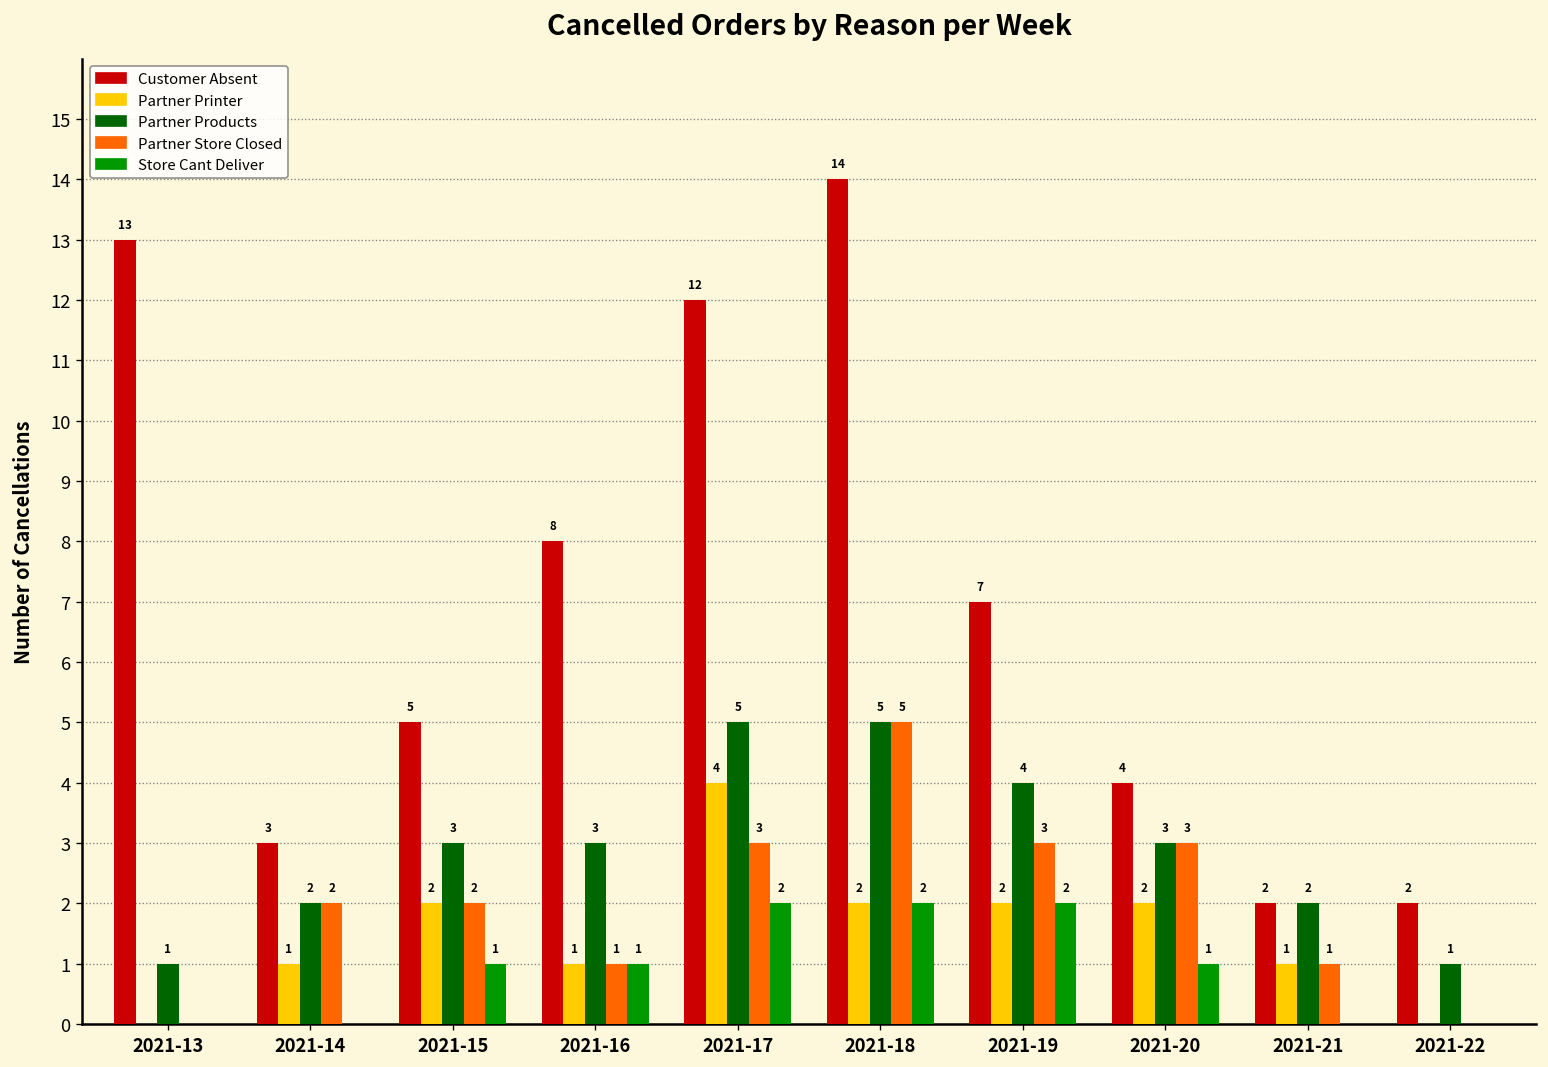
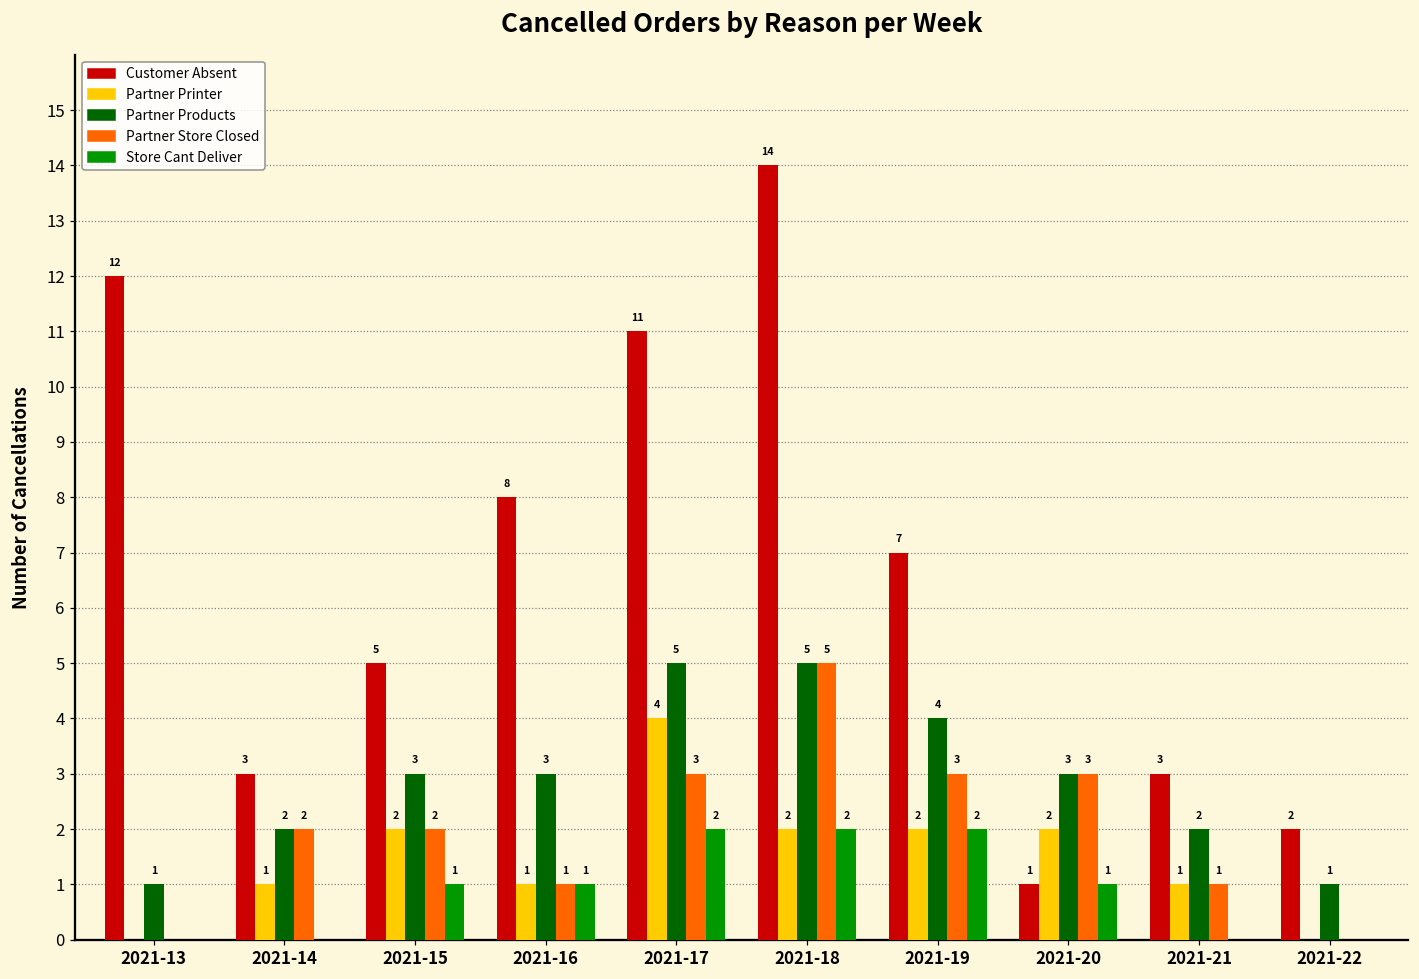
Customer Absent, 2021-13: 13 -> 12
Customer Absent, 2021-17: 12 -> 11
Customer Absent, 2021-20: 4 -> 1
Customer Absent, 2021-21: 2 -> 3
